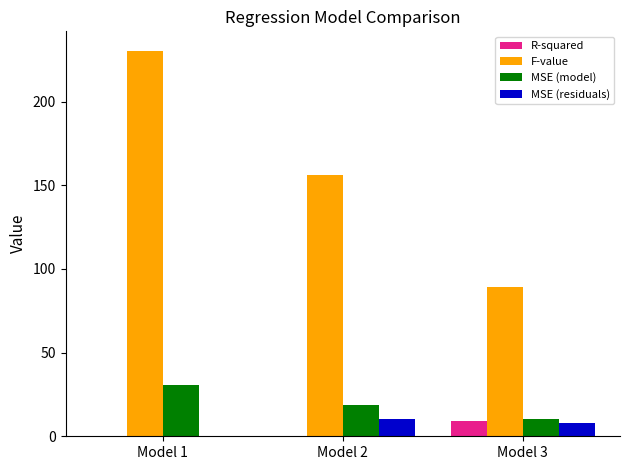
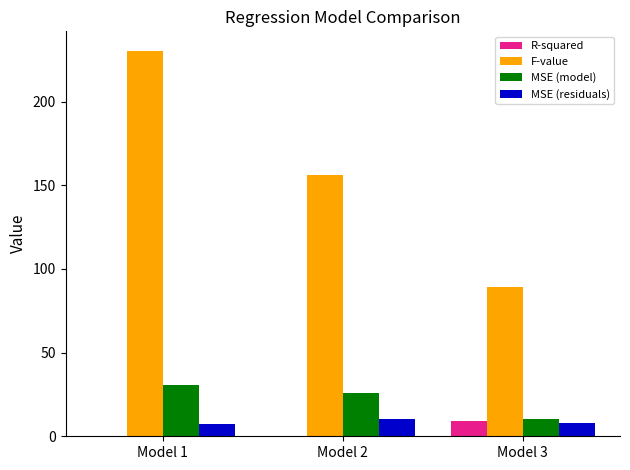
MSE (residuals), Model 1: 0 -> 7
MSE (model), Model 2: 19 -> 26
